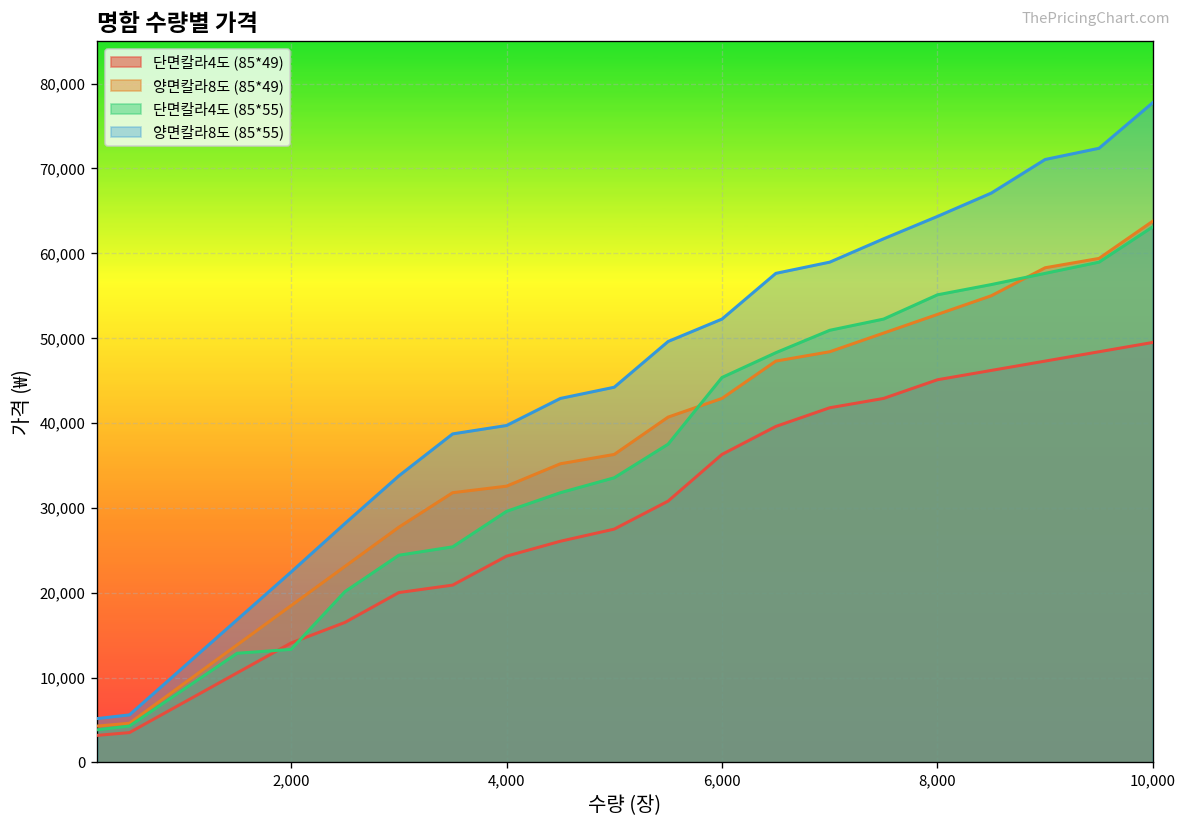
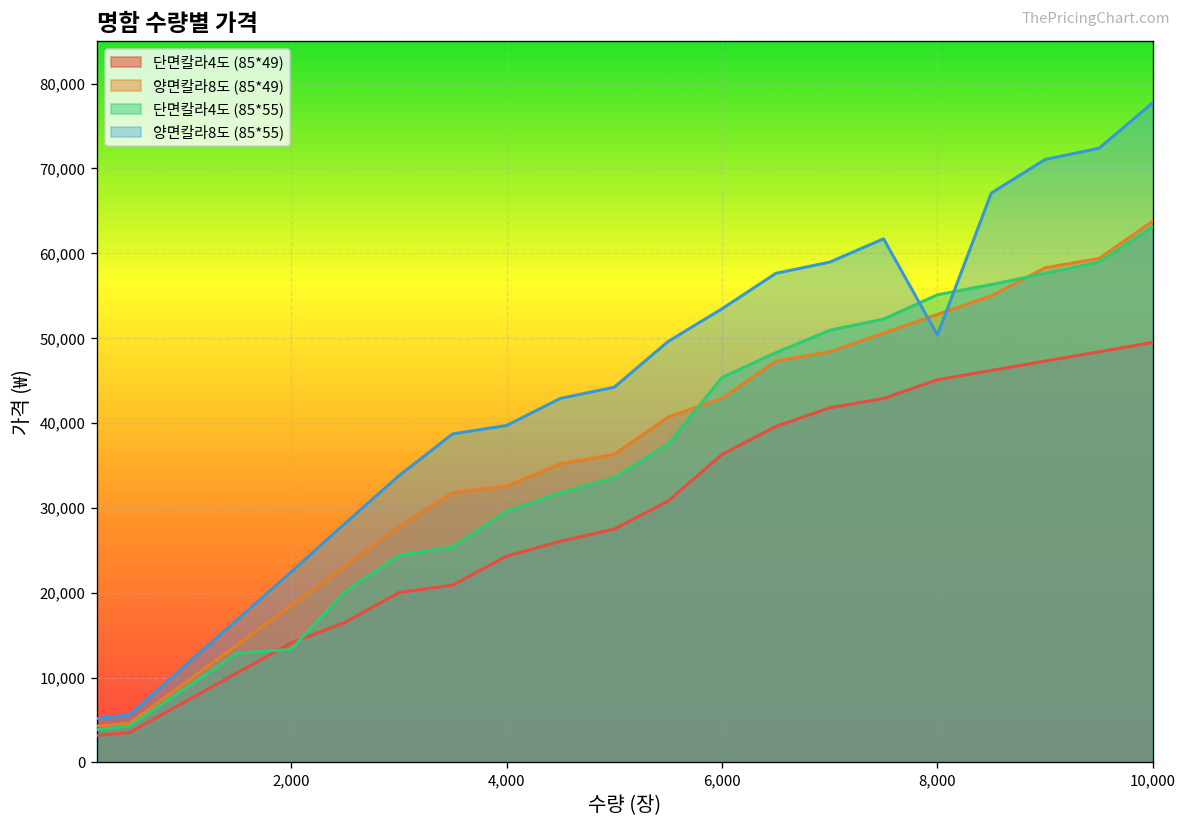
양면칼라8도 (85*55), 6,000: 52,000 -> 53,000
양면칼라8도 (85*55), 8,000: 64,000 -> 50,000
